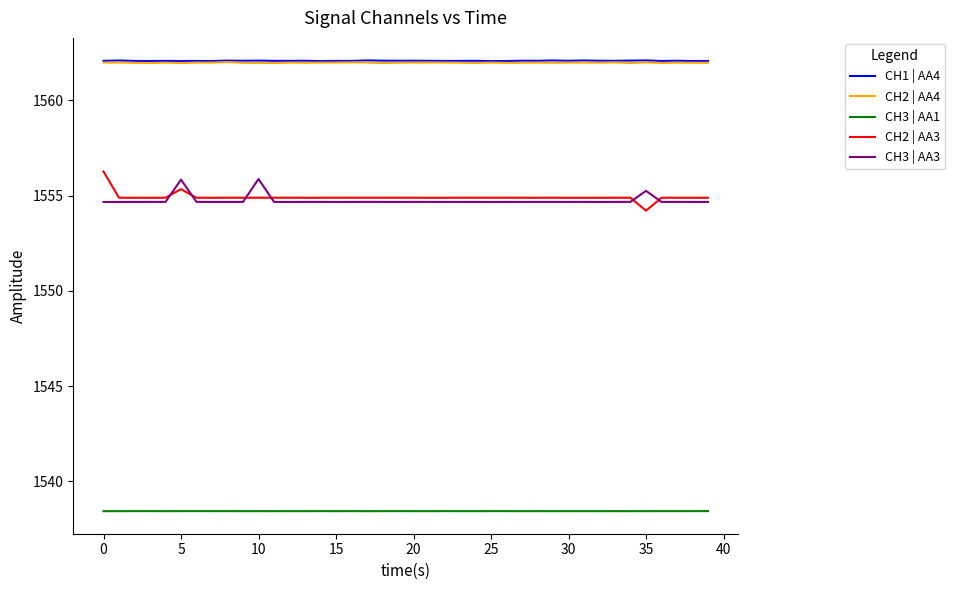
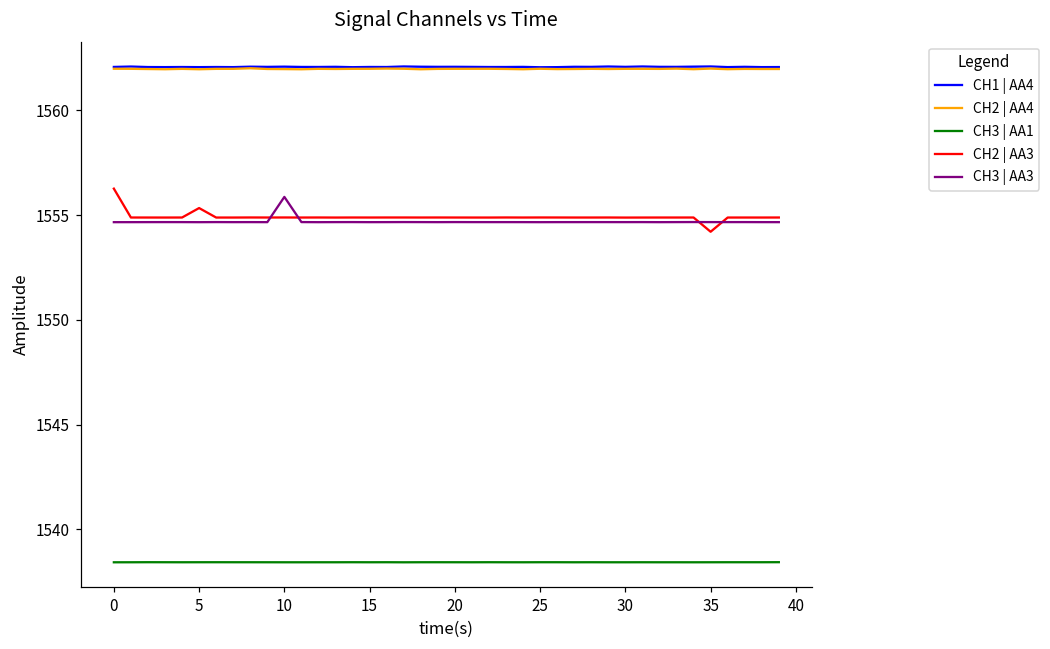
CH3 | AA3, 5: 1555.8 -> 1554.7
CH3 | AA3, 35: 1555.3 -> 1554.7
